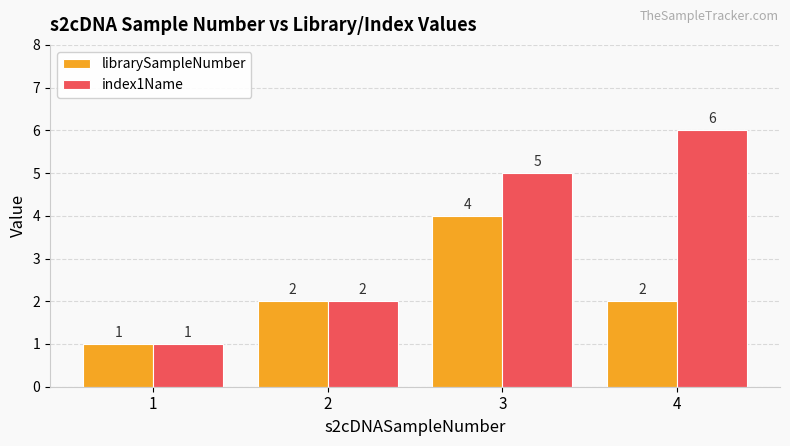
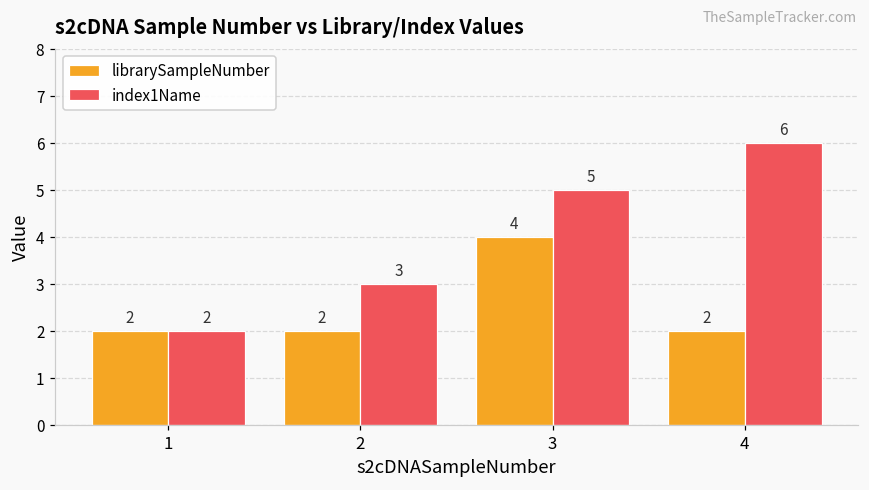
librarySampleNumber, 1: 1 -> 2
index1Name, 1: 1 -> 2
index1Name, 2: 2 -> 3
